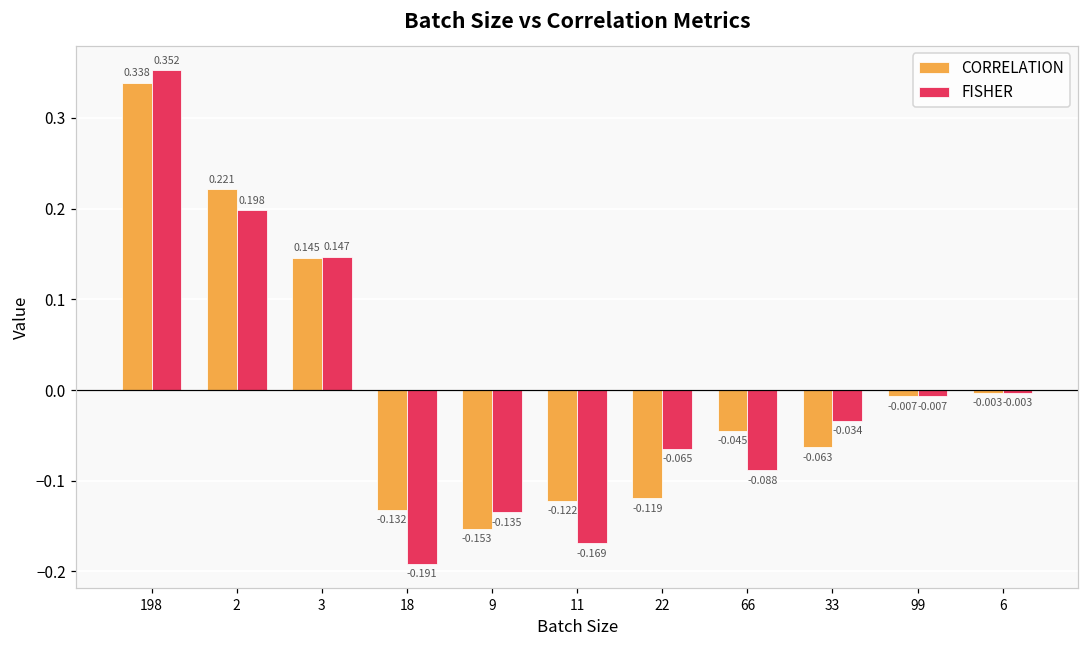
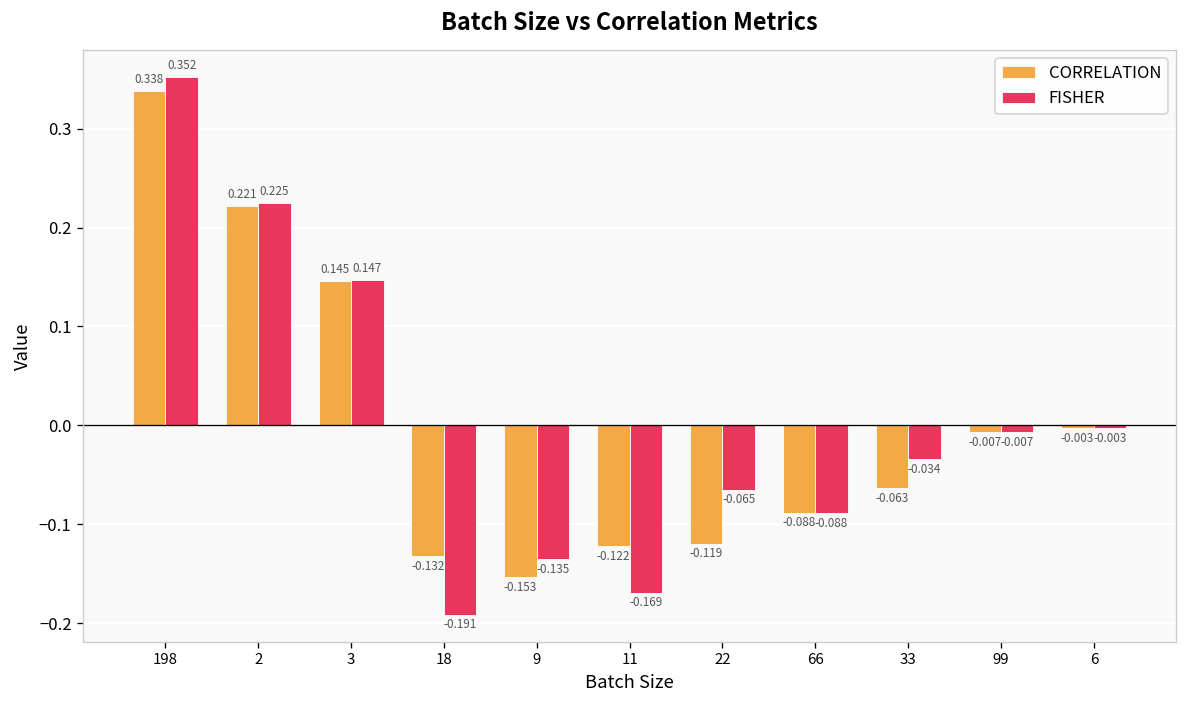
FISHER, 2: 0.198 -> 0.225
CORRELATION, 66: -0.045 -> -0.088
